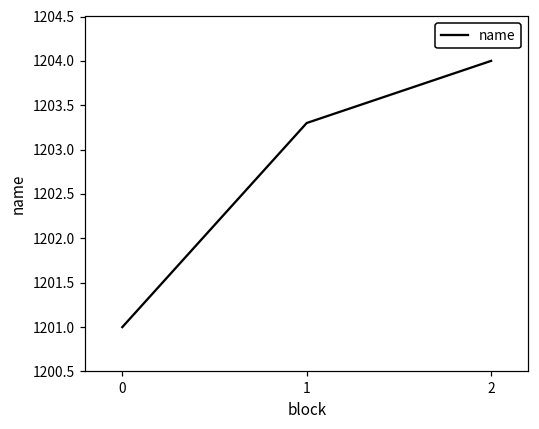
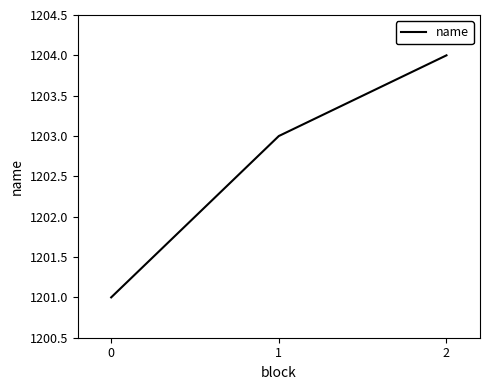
1: 1203.3 -> 1203.0
